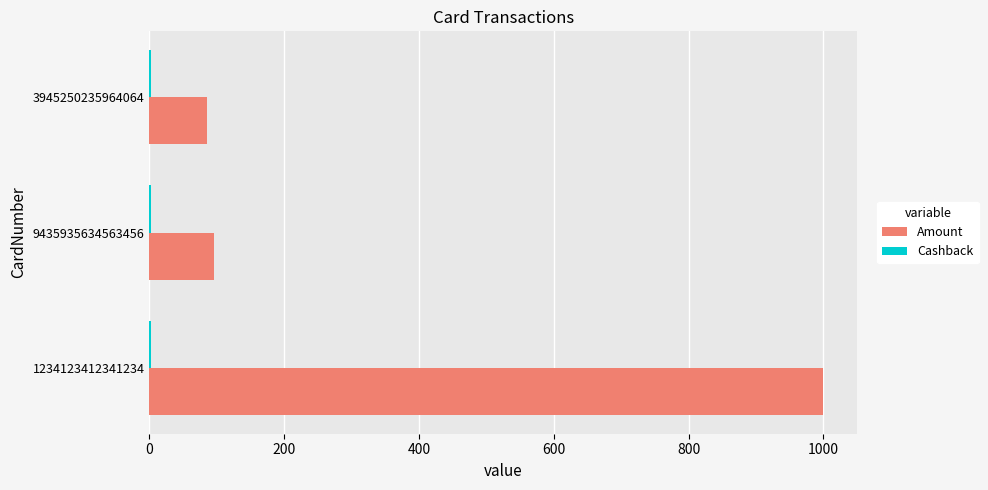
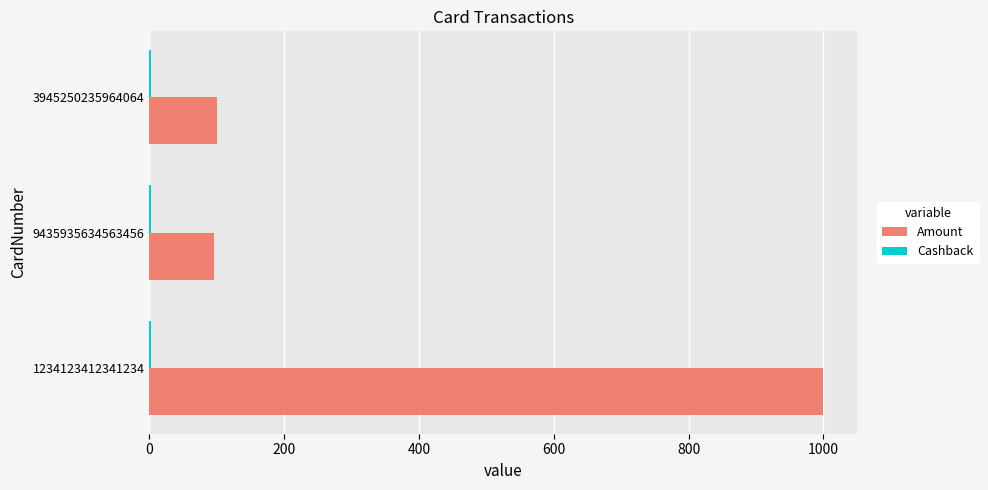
Amount, 3945250235964064: 90 -> 100
